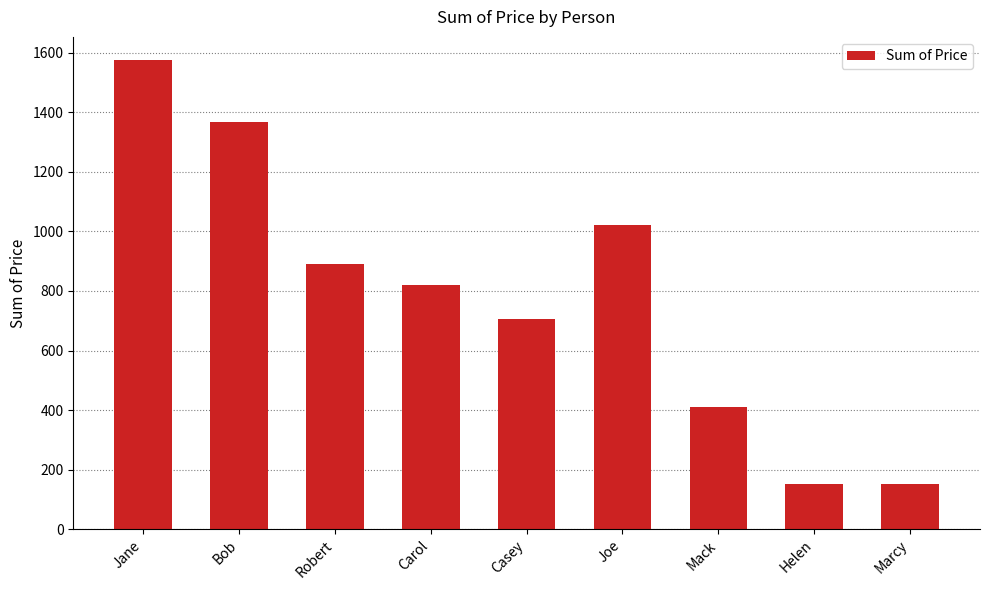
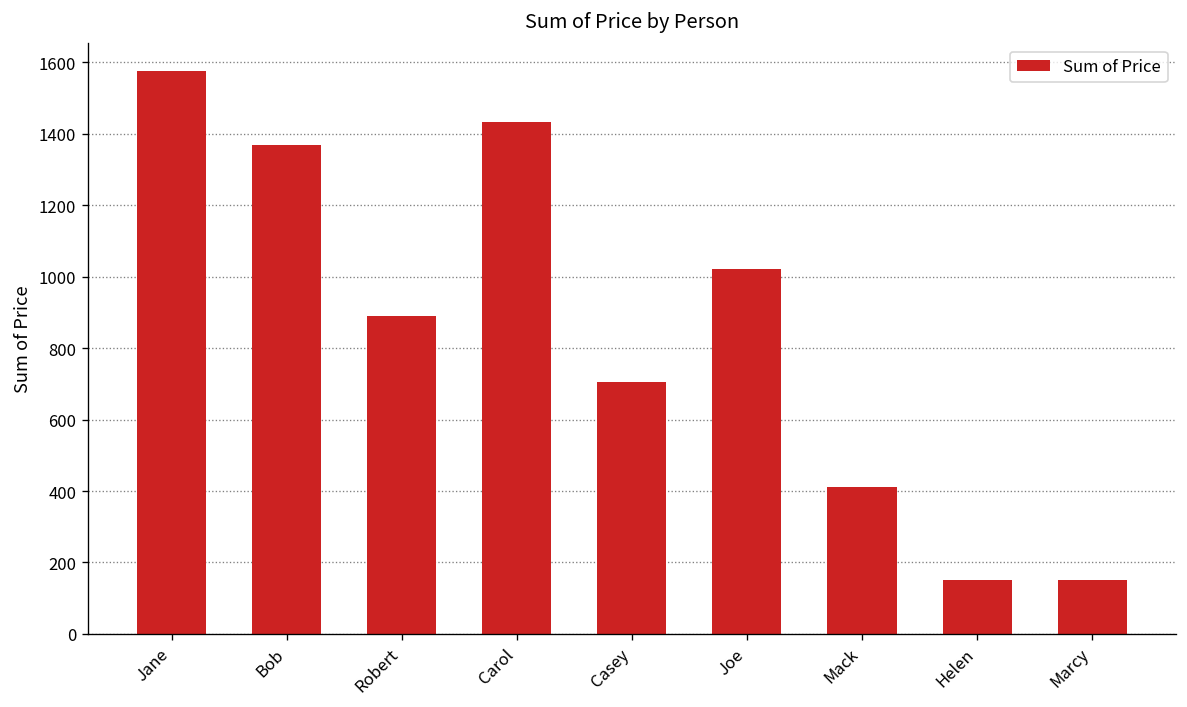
Carol: 820 -> 1430
